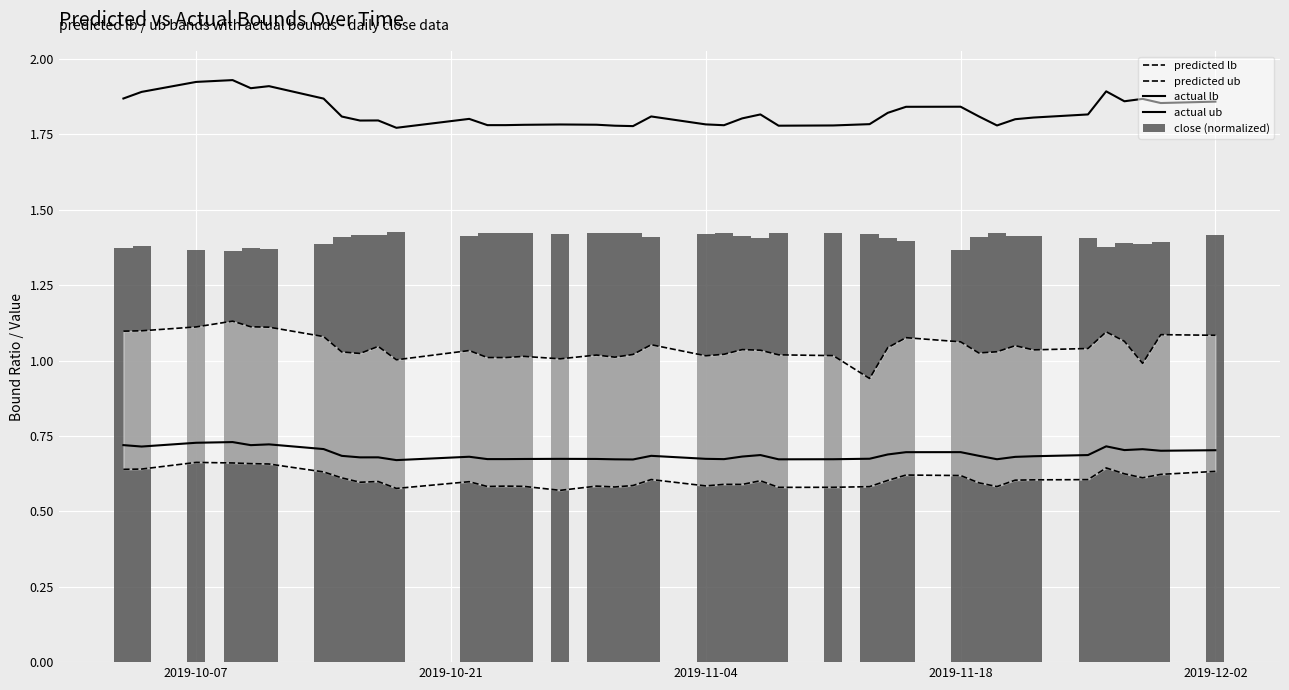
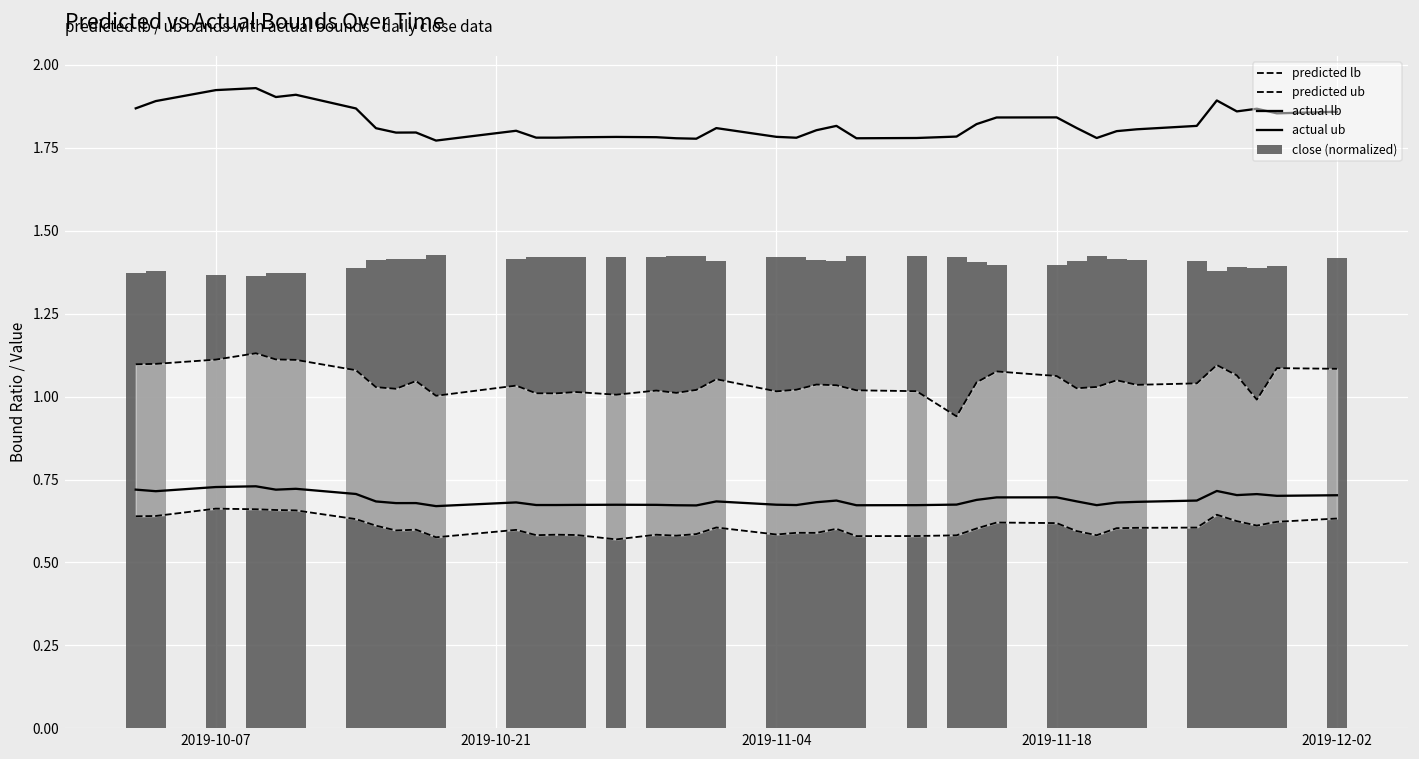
close (normalized), 2019-11-18: 1.37 -> 1.40
